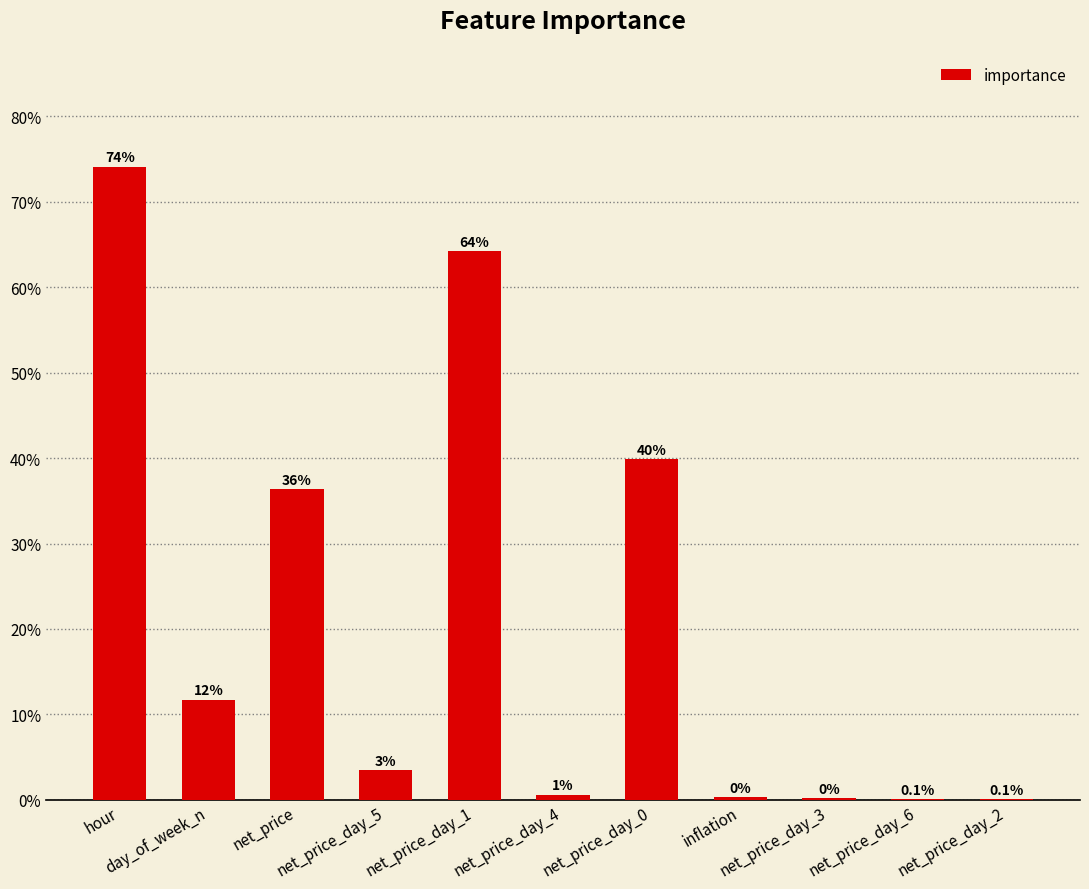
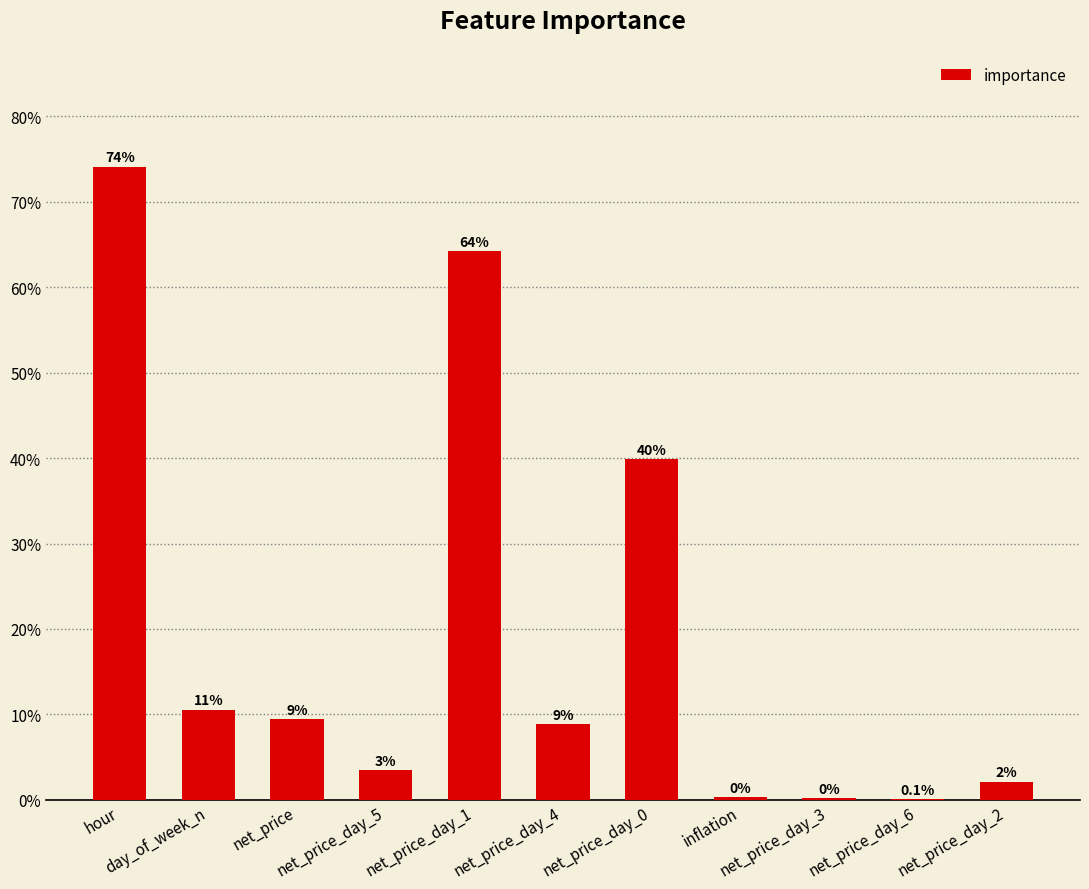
day_of_week_n: 12% -> 11%
net_price: 36% -> 9%
net_price_day_4: 1% -> 9%
net_price_day_2: 0.1% -> 2%
